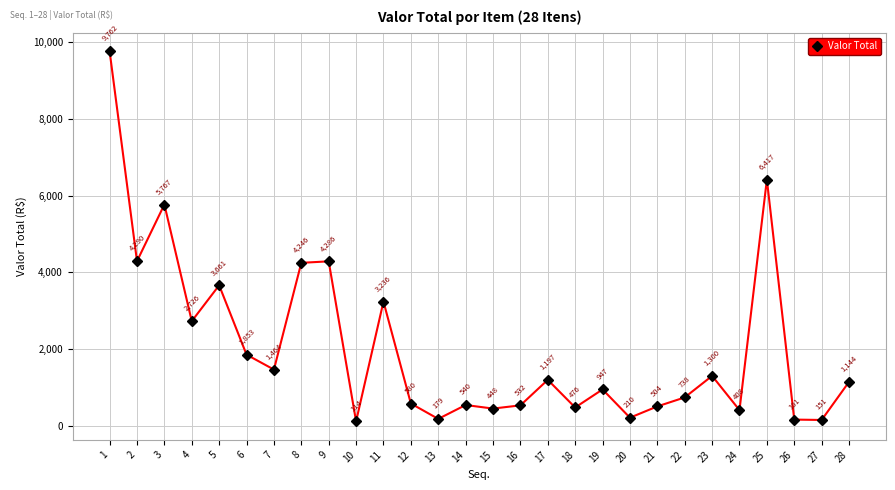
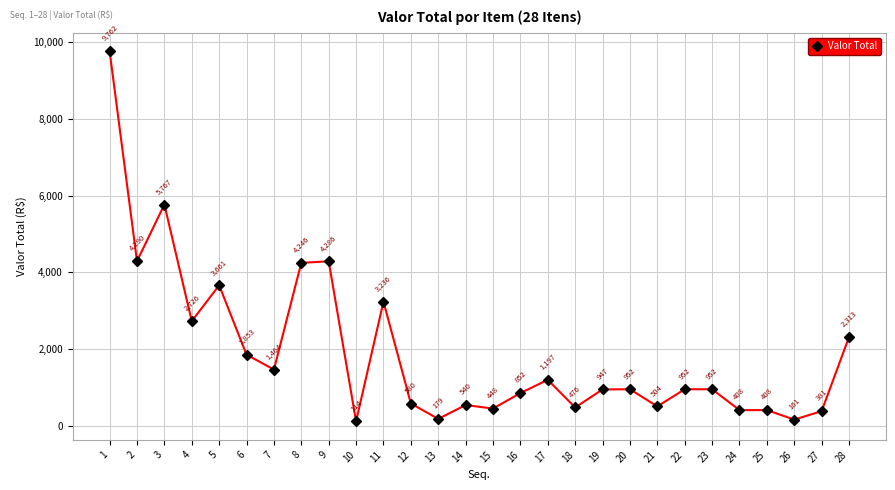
16: 532 -> 852
20: 210 -> 952
22: 738 -> 952
23: 1,300 -> 952
25: 6,417 -> 408
27: 151 -> 381
28: 1,144 -> 2,313
